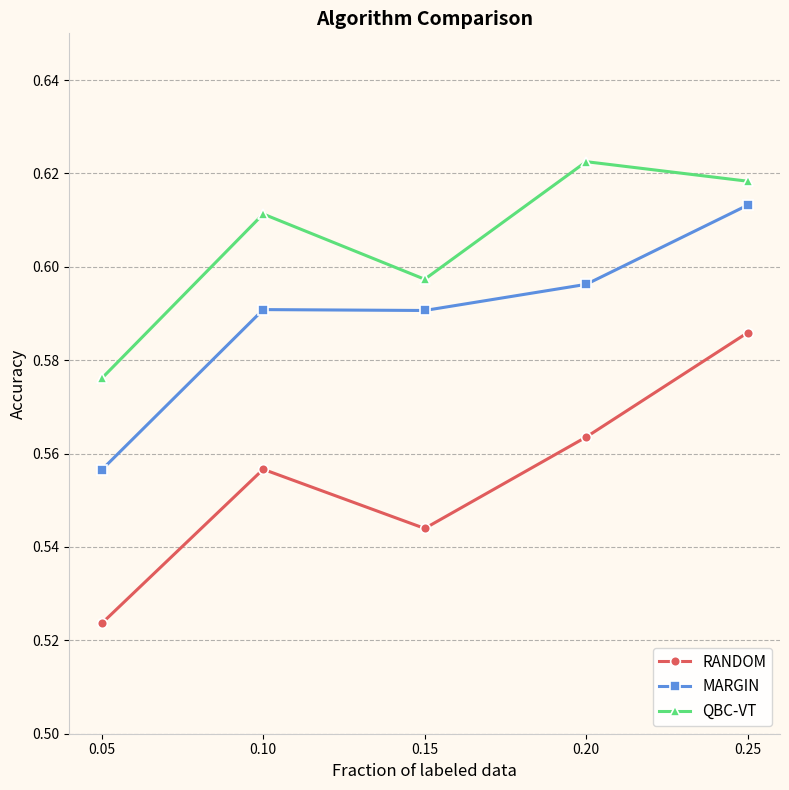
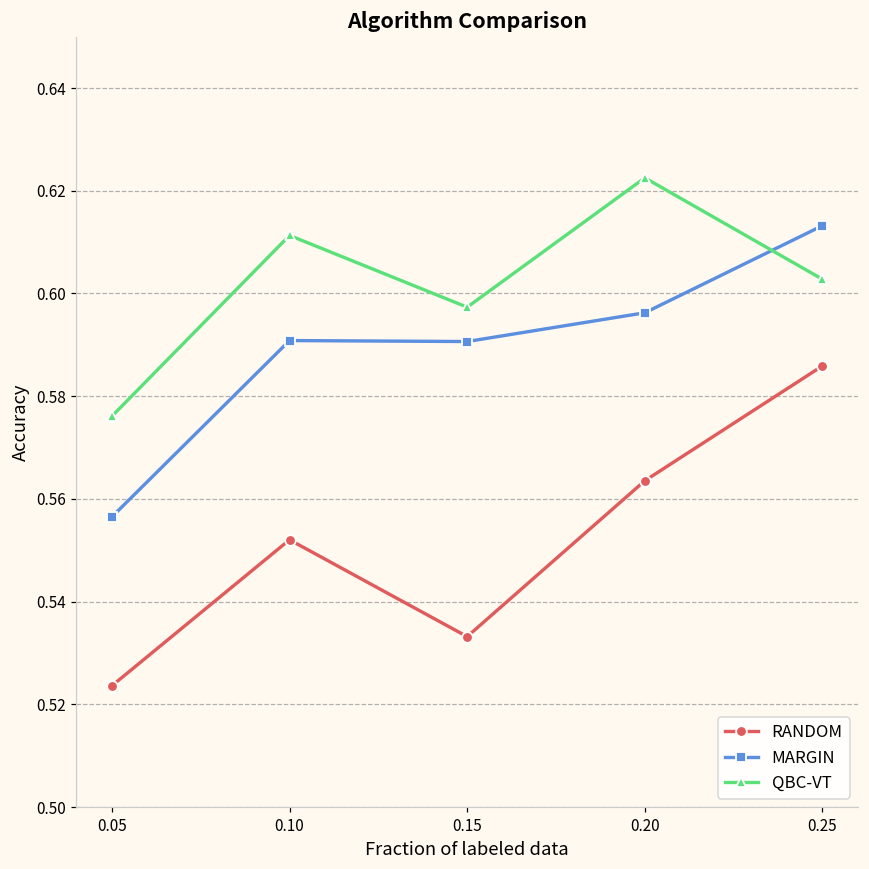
RANDOM, 0.10: 0.557 -> 0.552
RANDOM, 0.15: 0.544 -> 0.533
QBC-VT, 0.25: 0.618 -> 0.603
